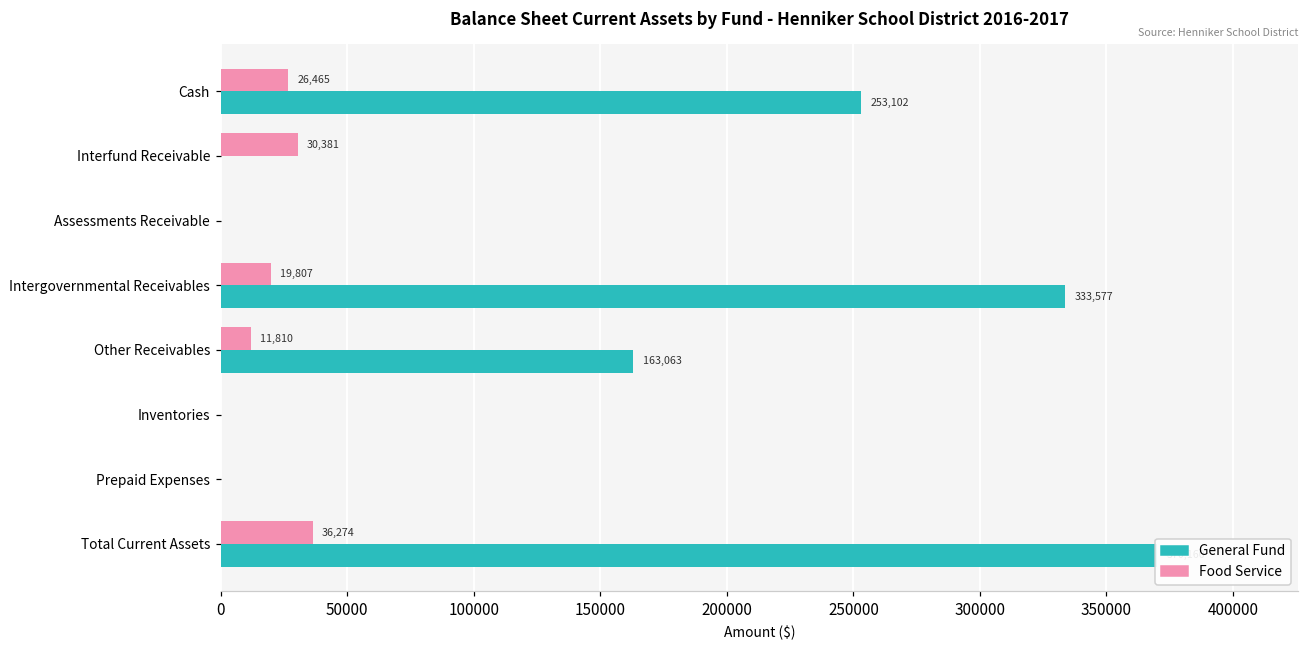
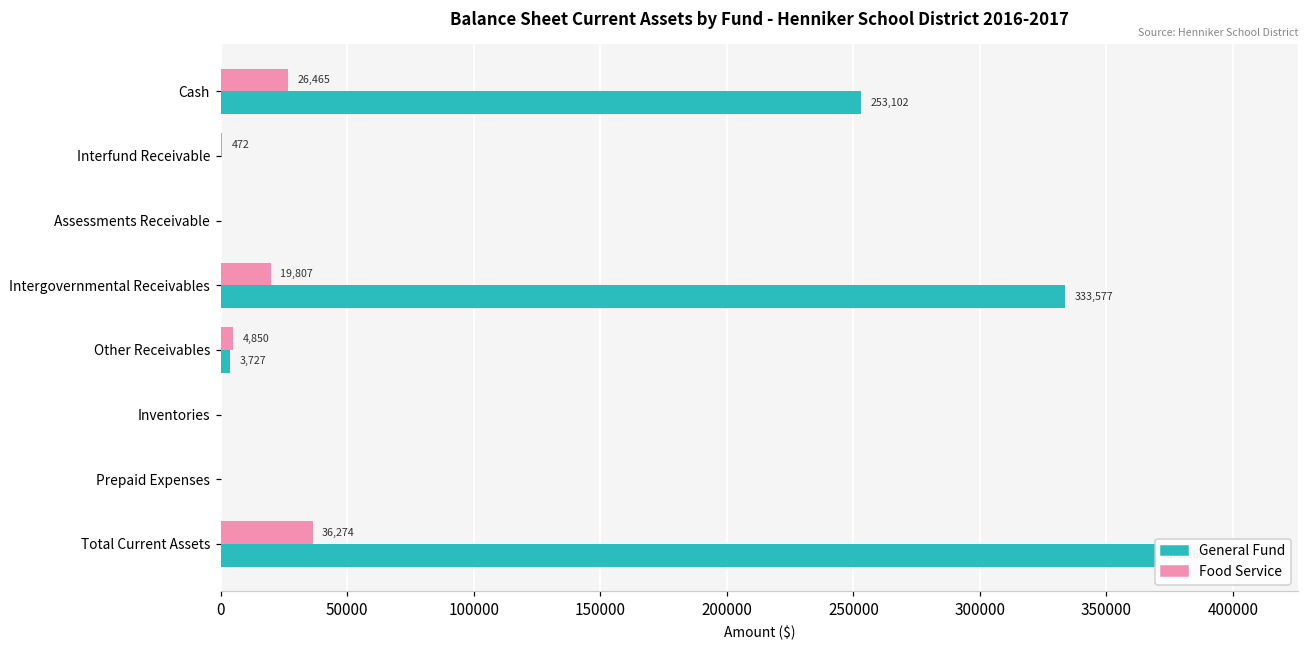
Food Service, Interfund Receivable: 30,381 -> 472
Food Service, Other Receivables: 11,810 -> 4,850
General Fund, Other Receivables: 163,063 -> 3,727
